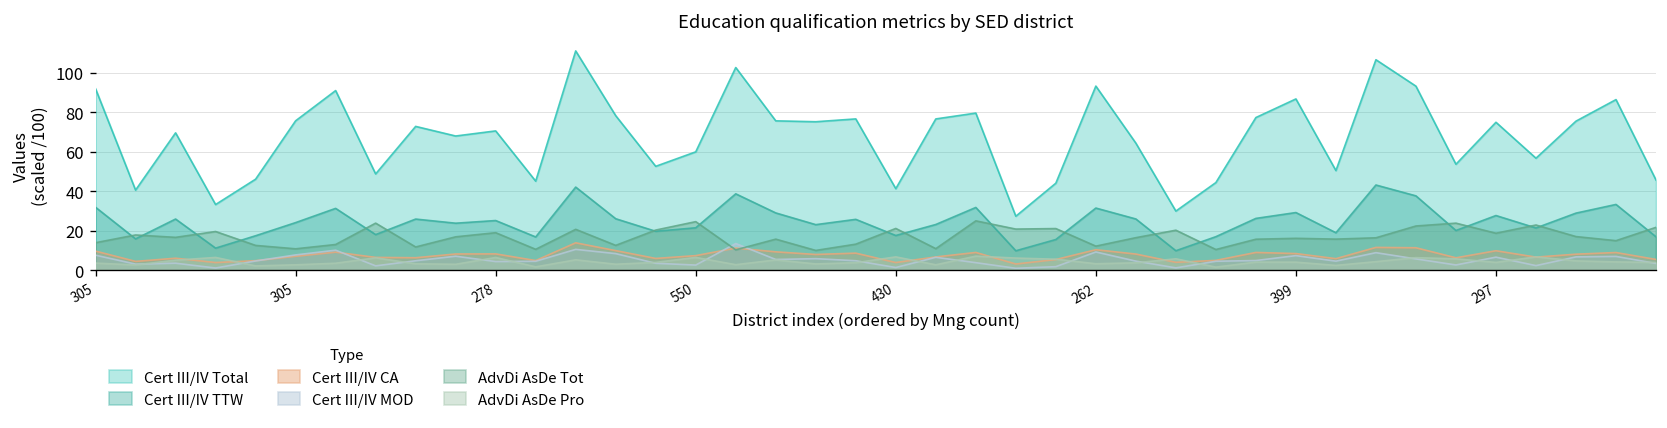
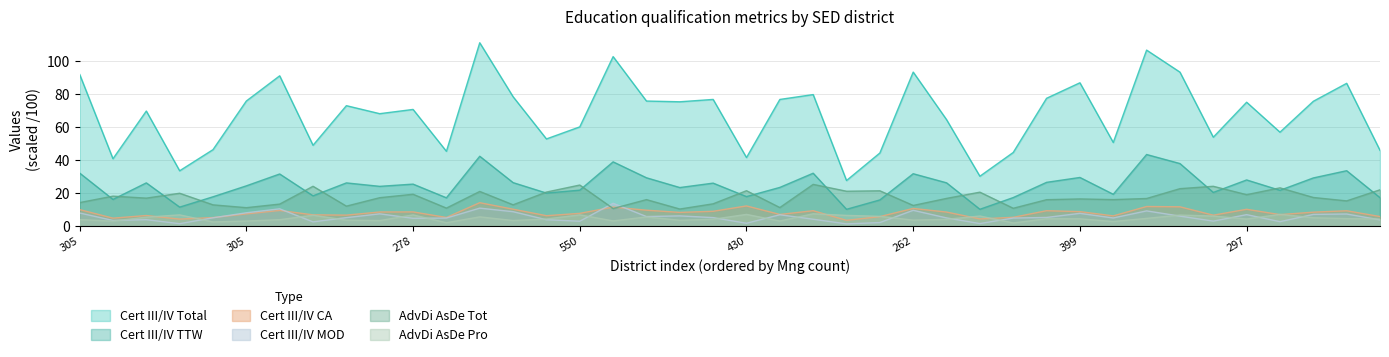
Cert III/IV CA, 430: 4 -> 12
